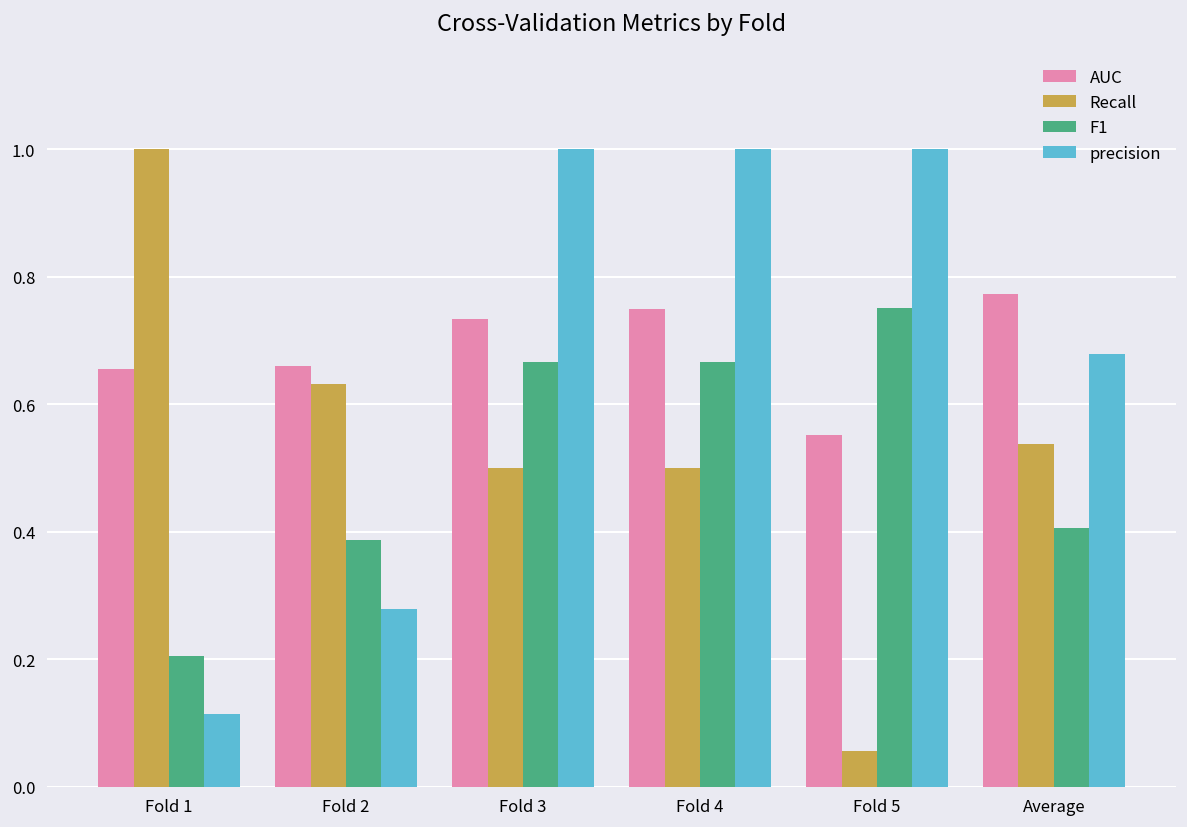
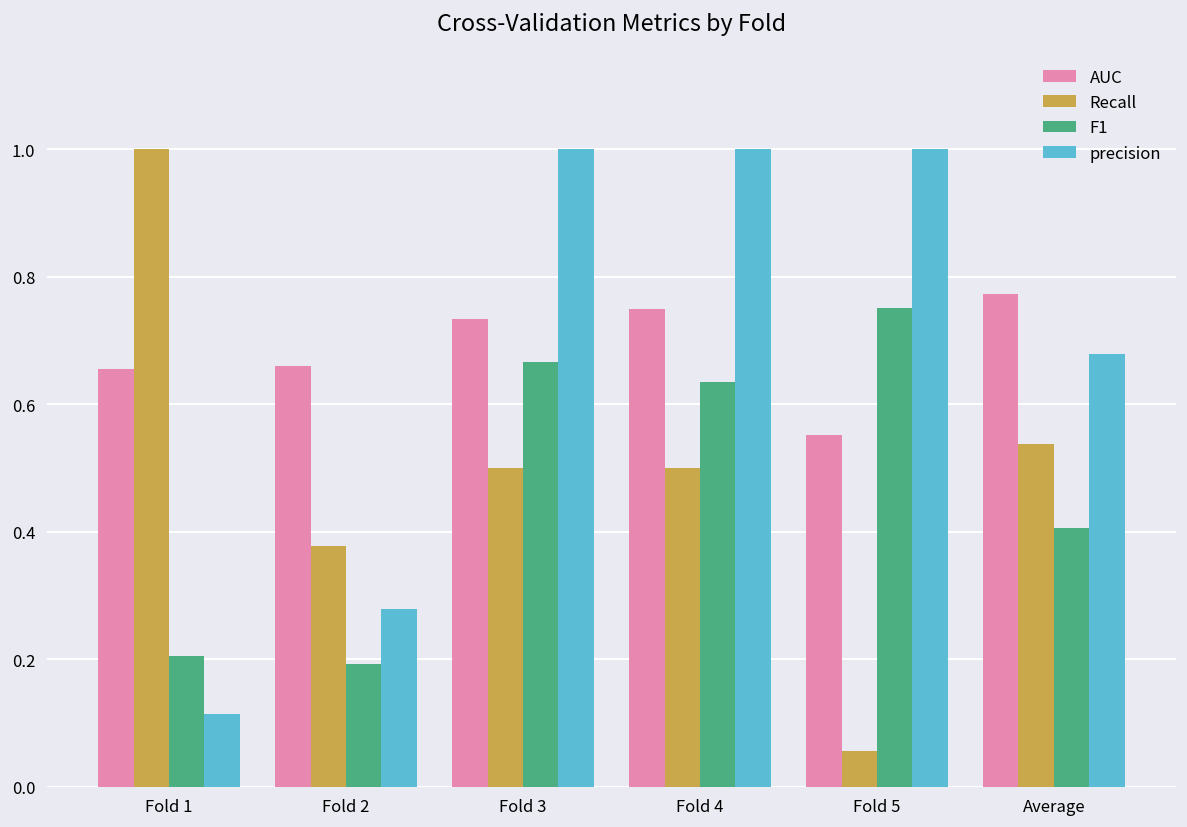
Recall, Fold 2: 0.63 -> 0.38
F1, Fold 2: 0.39 -> 0.19
F1, Fold 4: 0.67 -> 0.64
